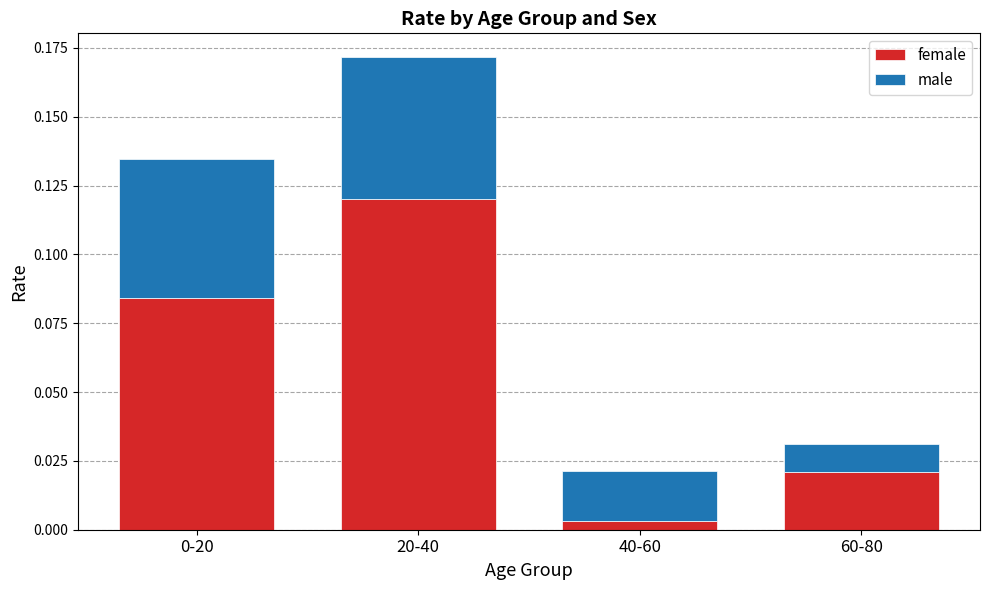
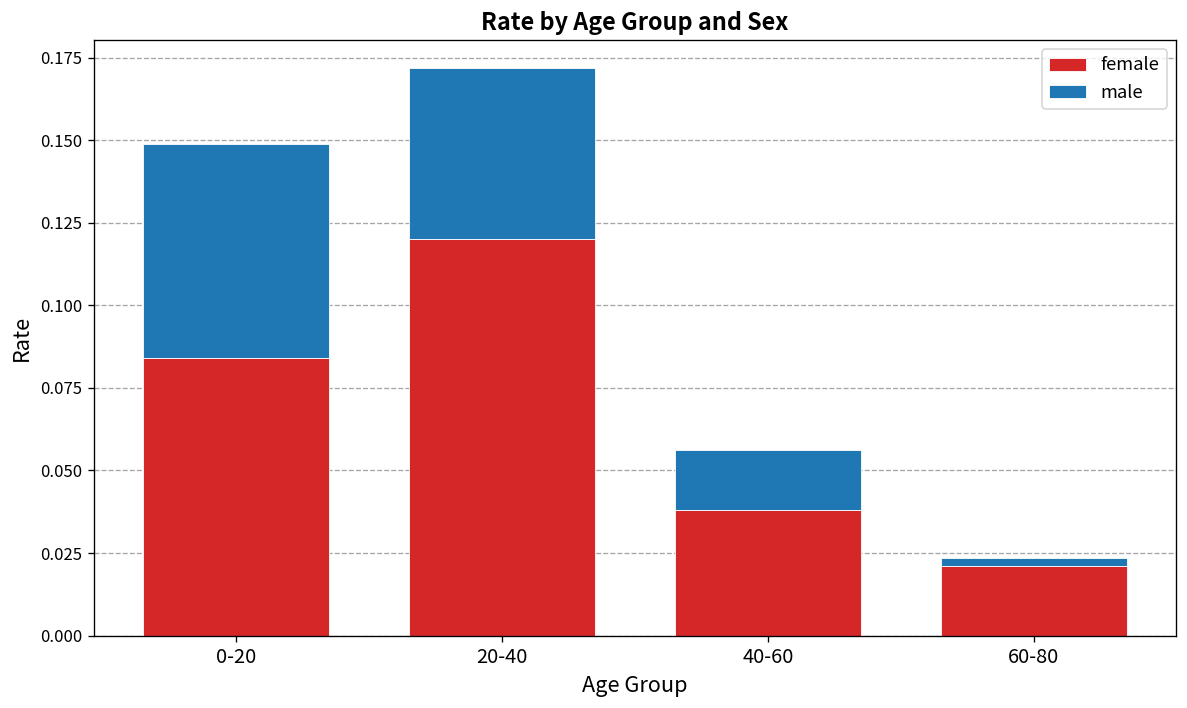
male, 0-20: 0.051 -> 0.065
female, 40-60: 0.003 -> 0.038
male, 60-80: 0.010 -> 0.002
